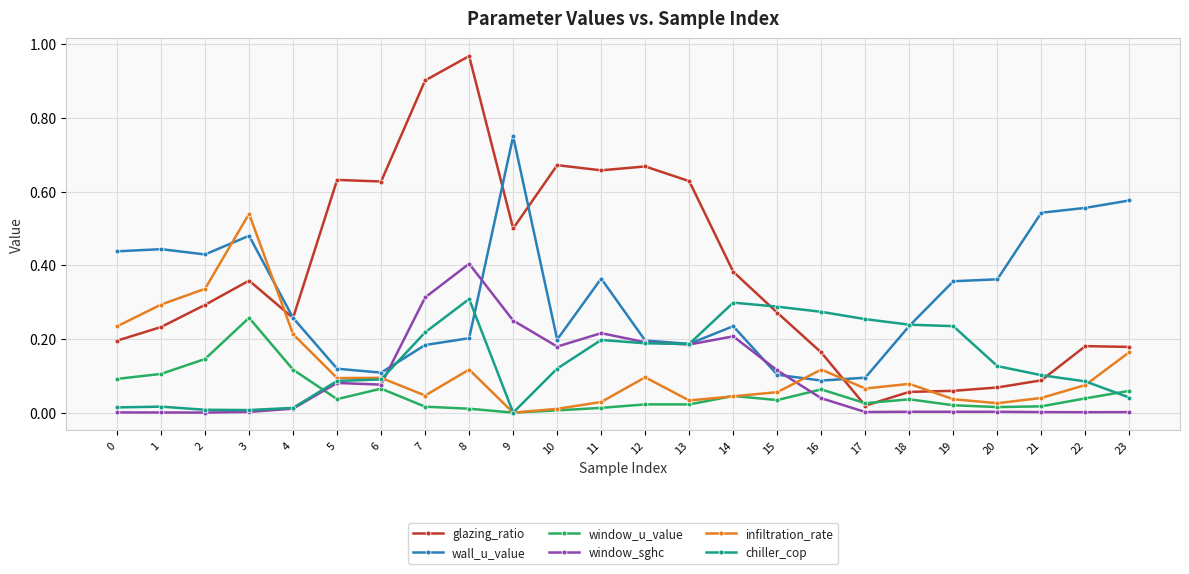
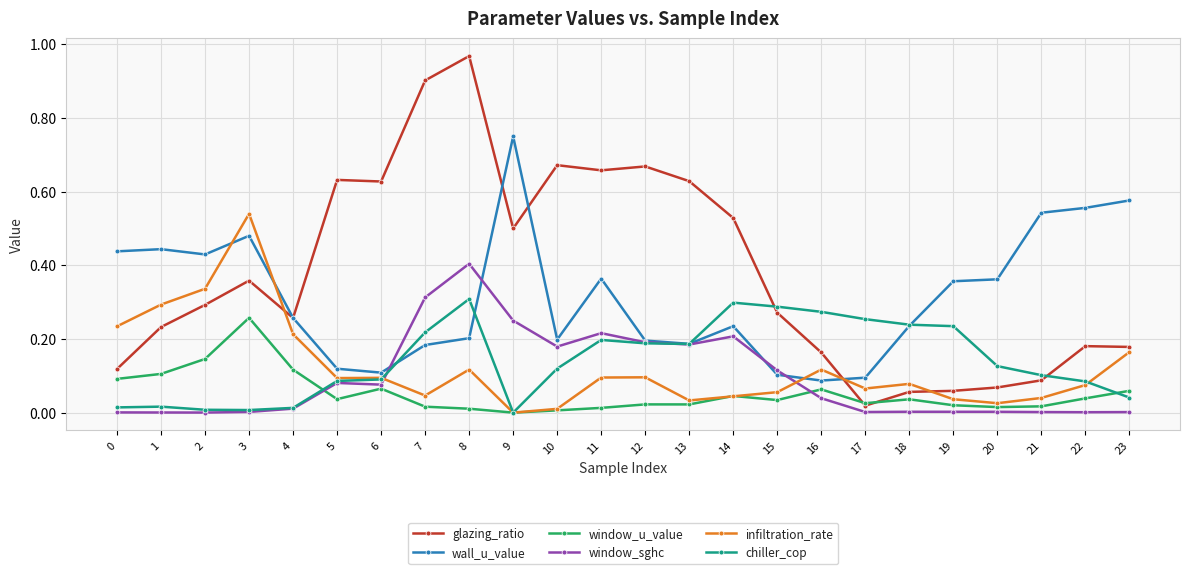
glazing_ratio, 0: 0.20 -> 0.12
infiltration_rate, 11: 0.03 -> 0.10
glazing_ratio, 14: 0.38 -> 0.53
